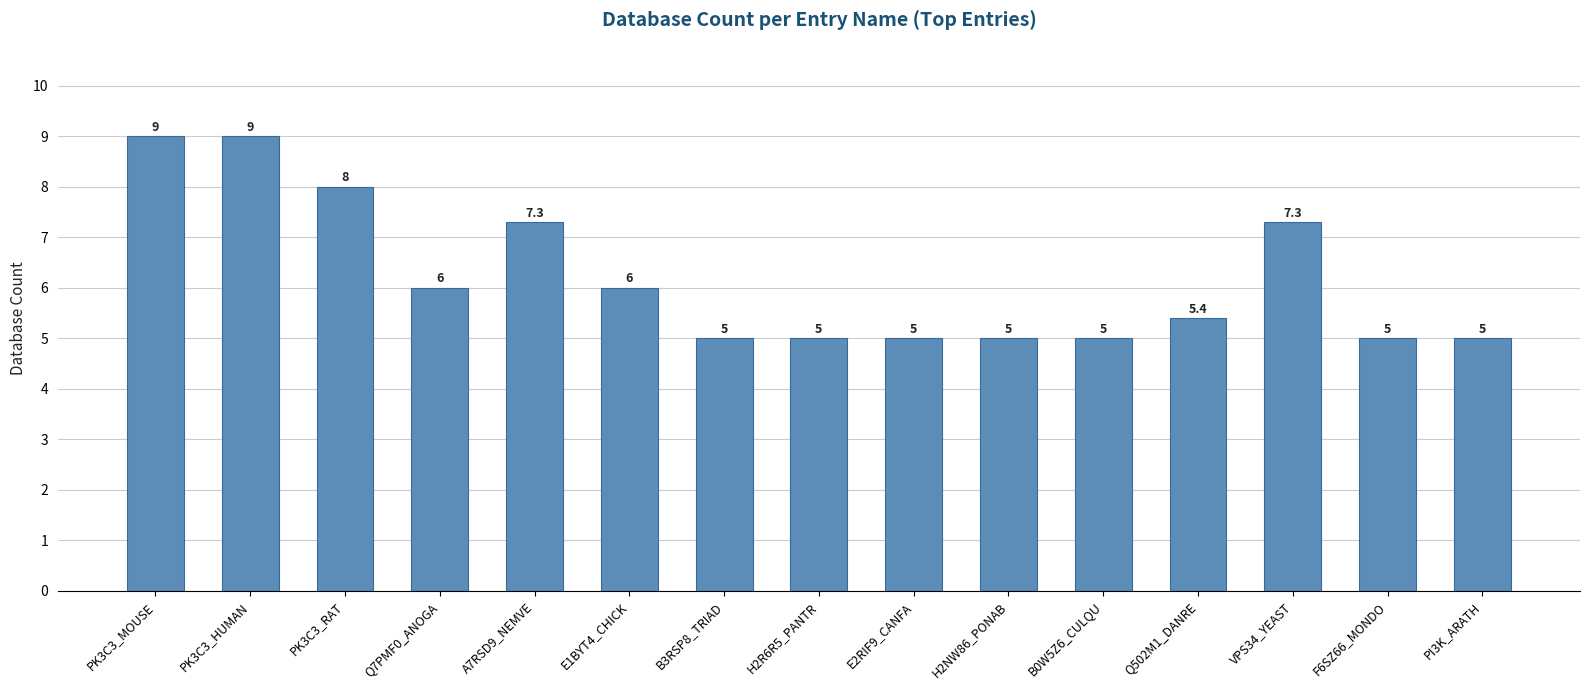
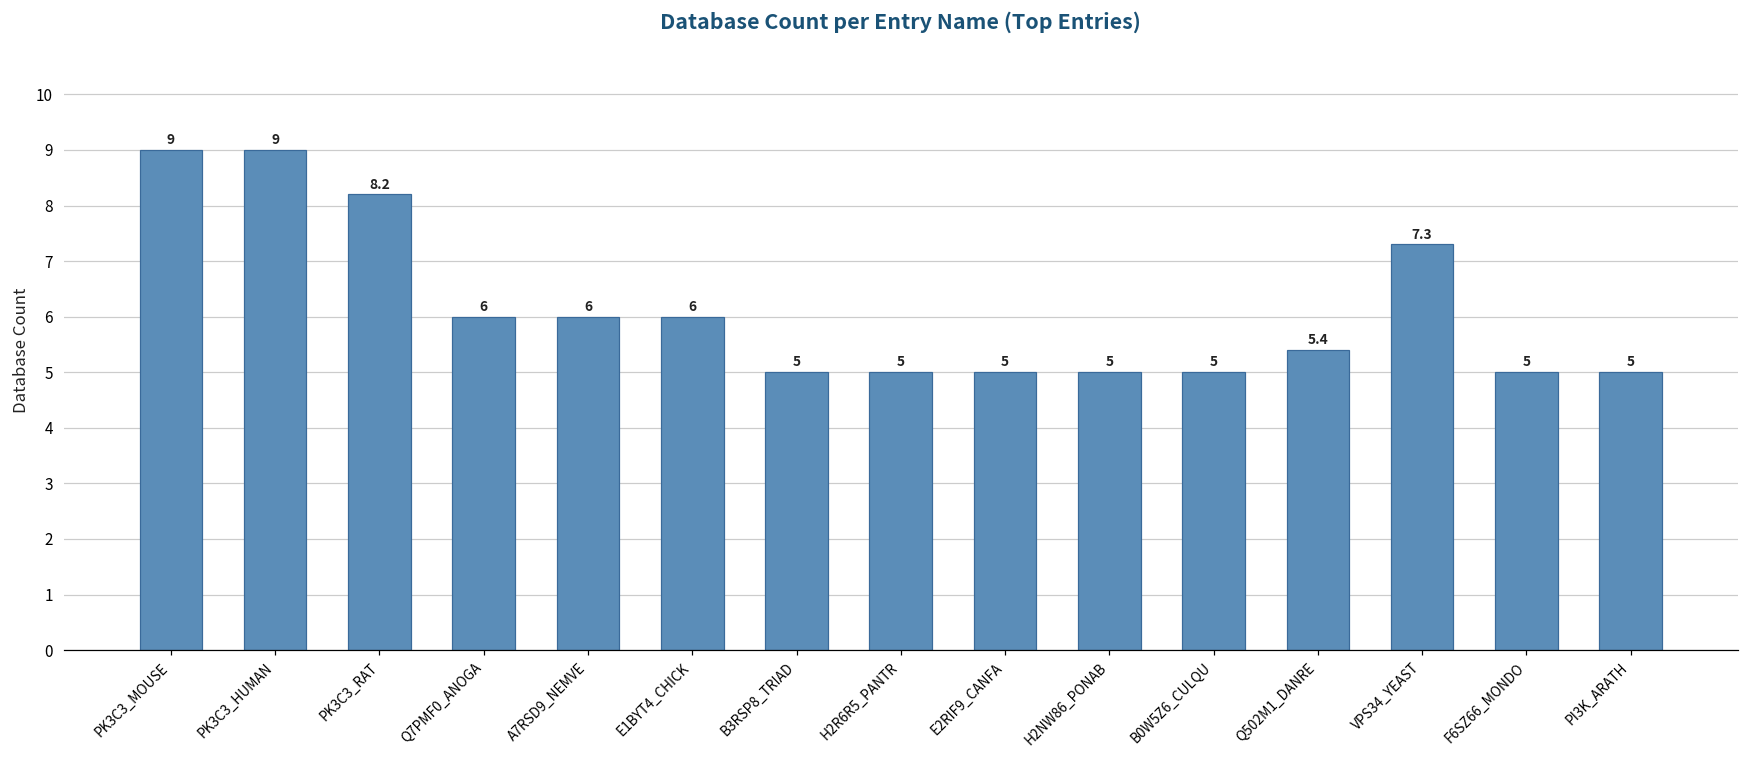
PK3C3_RAT: 8 -> 8.2
A7RSD9_NEMVE: 7.3 -> 6
